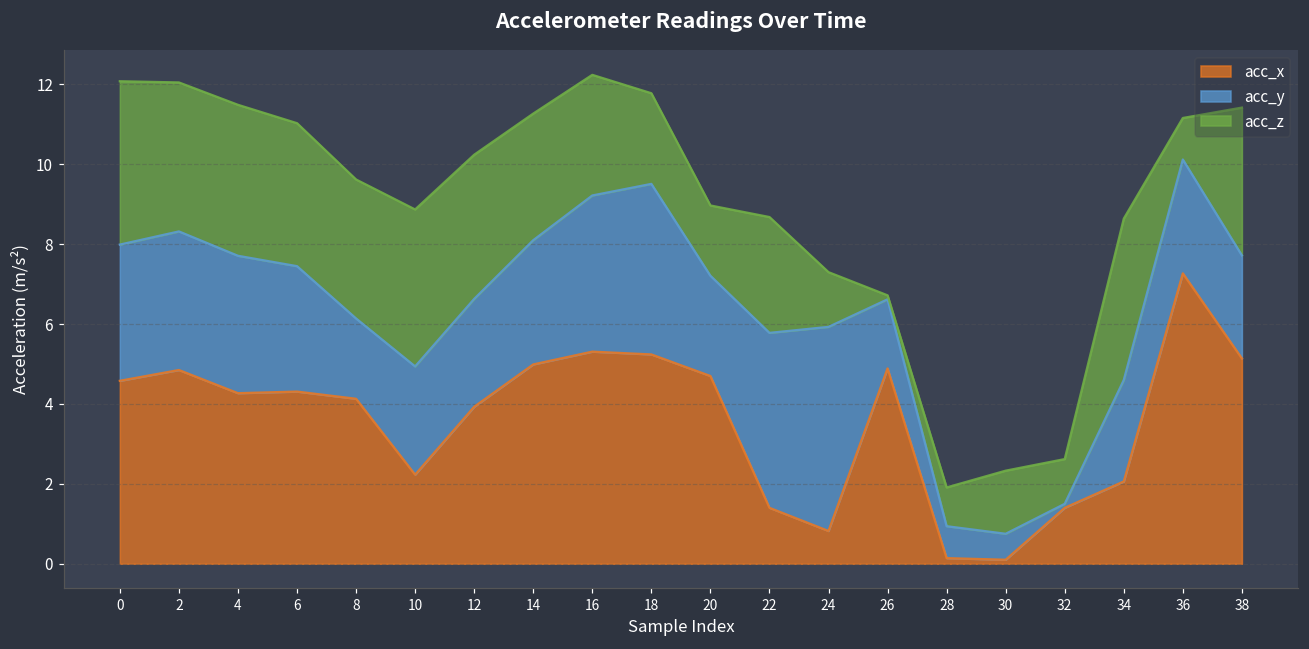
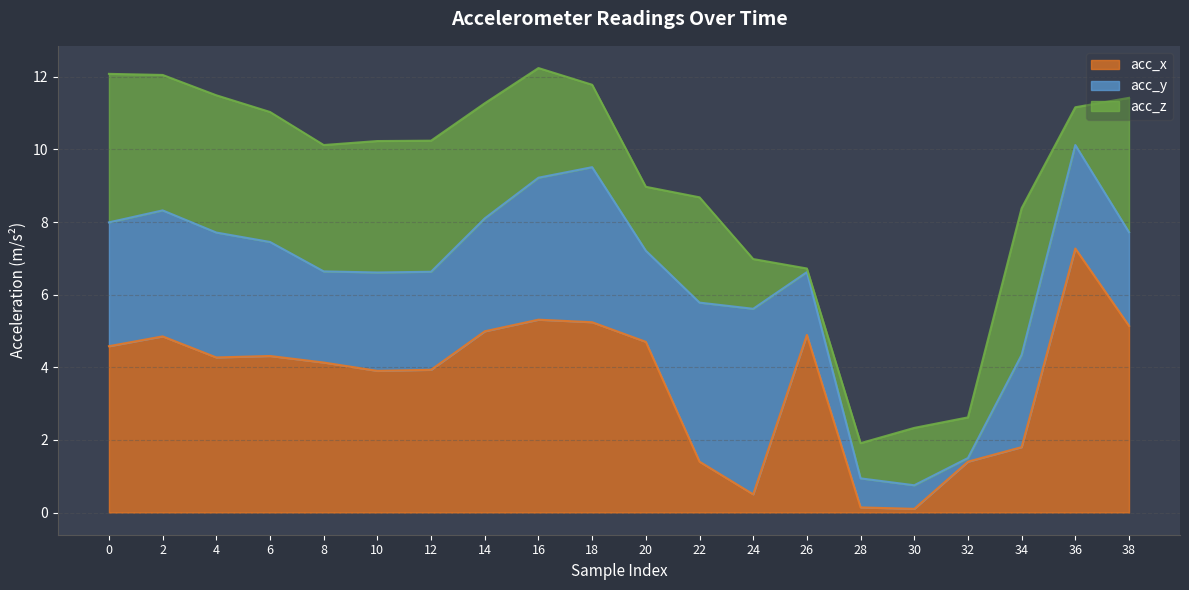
acc_y, 8: 2.0 -> 2.5
acc_x, 10: 2.2 -> 3.9
acc_z, 10: 3.9 -> 3.6
acc_x, 24: 0.8 -> 0.5
acc_x, 34: 2.1 -> 1.8
